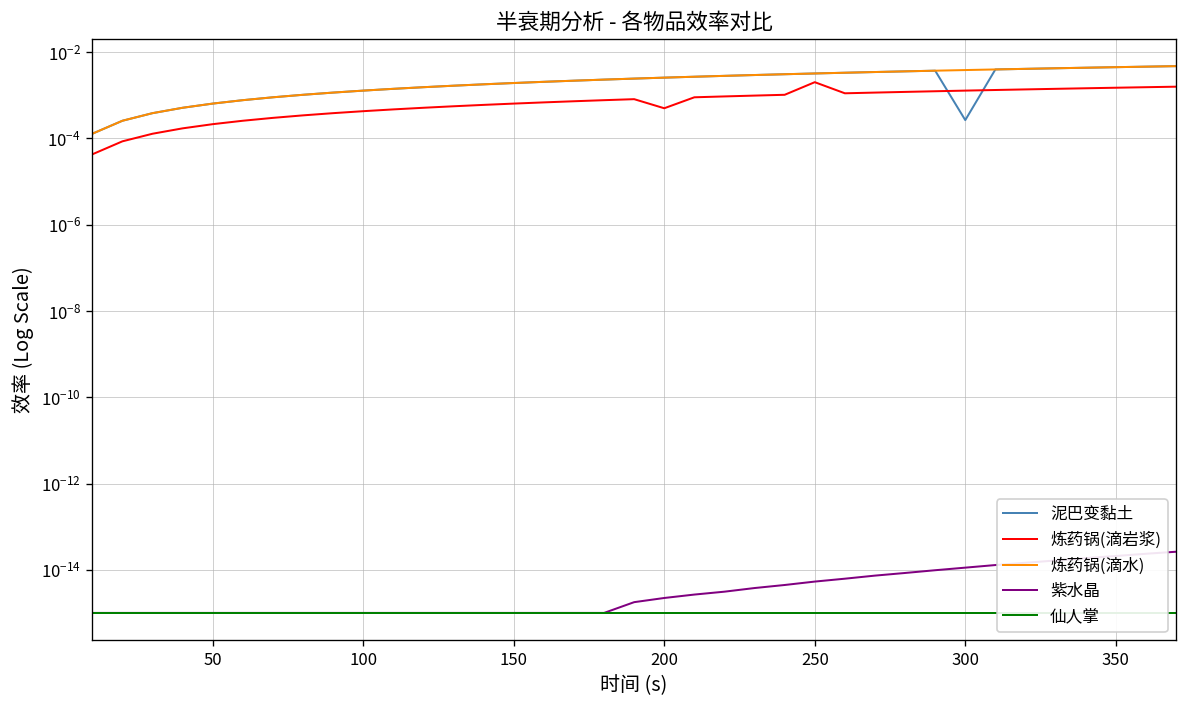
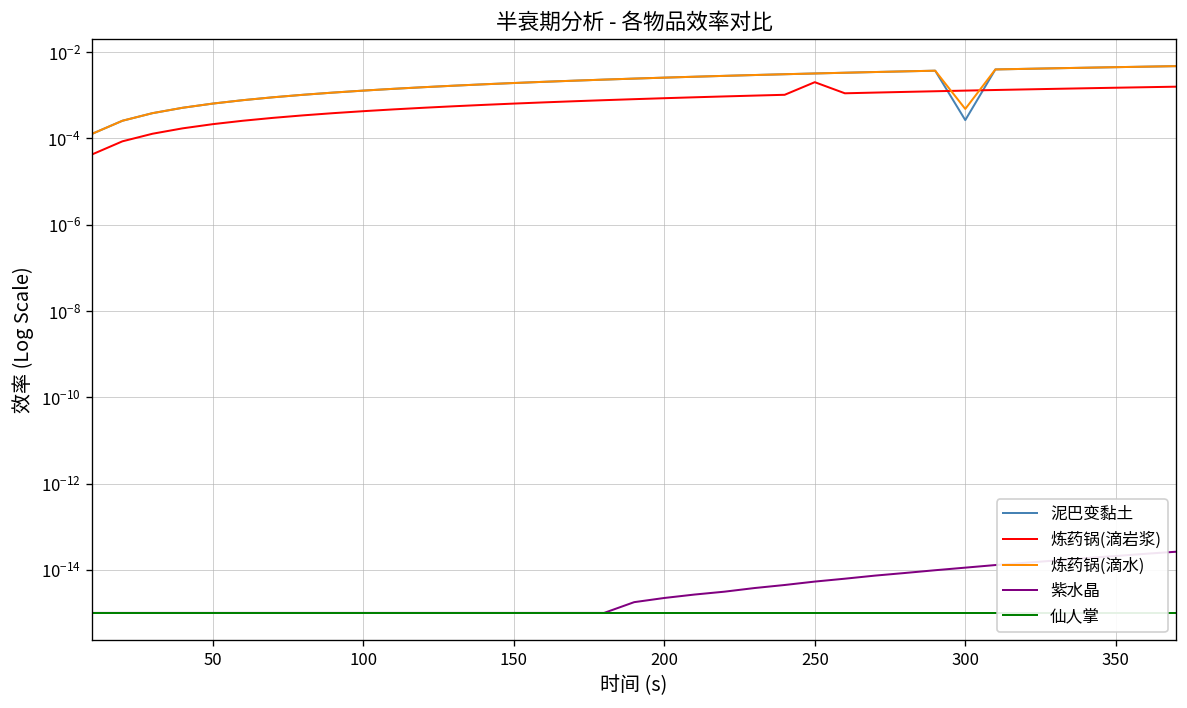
炼药锅(滴岩浆), 200: 0.0005 -> 0.0009
炼药锅(滴水), 300: 0.004 -> 0.0005
